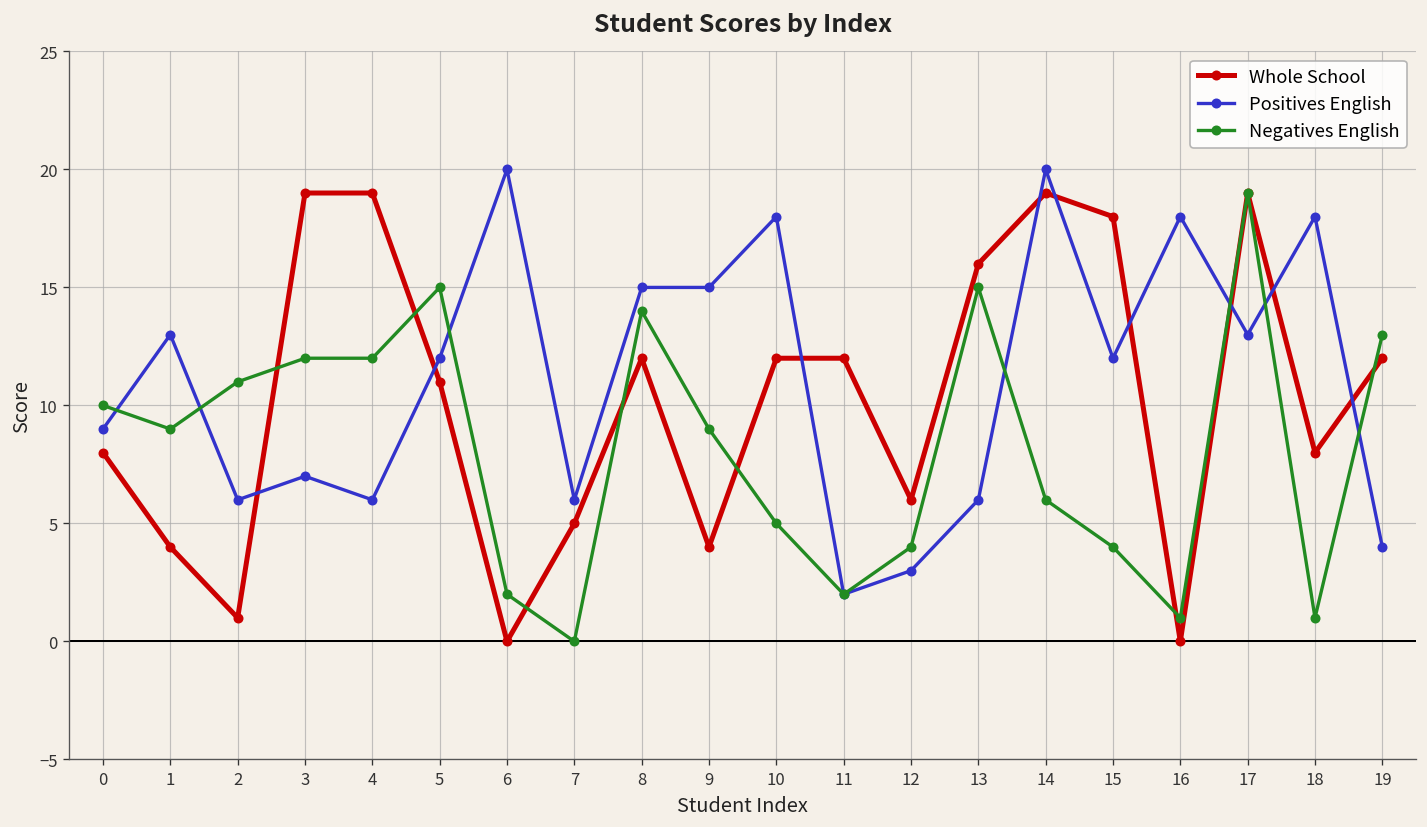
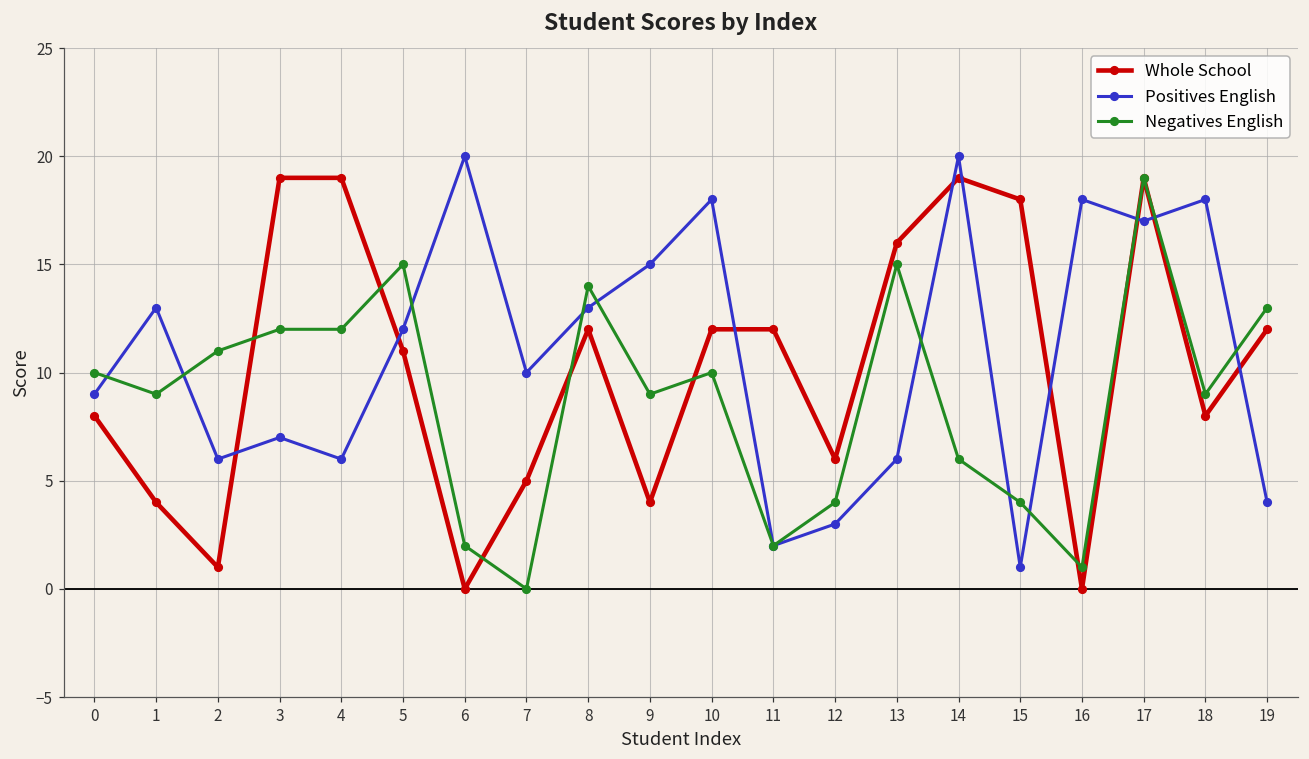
Positives English, 7: 6 -> 10
Positives English, 8: 15 -> 13
Negatives English, 10: 5 -> 10
Positives English, 15: 12 -> 1
Positives English, 17: 13 -> 17
Negatives English, 18: 1 -> 9
